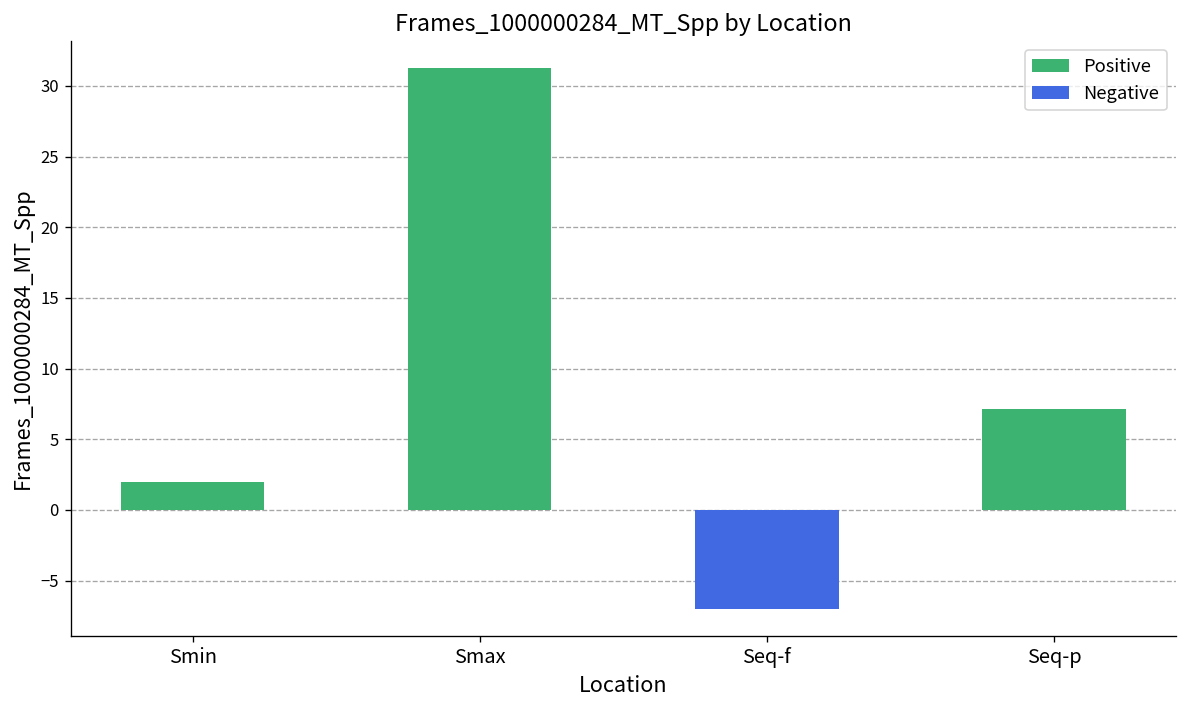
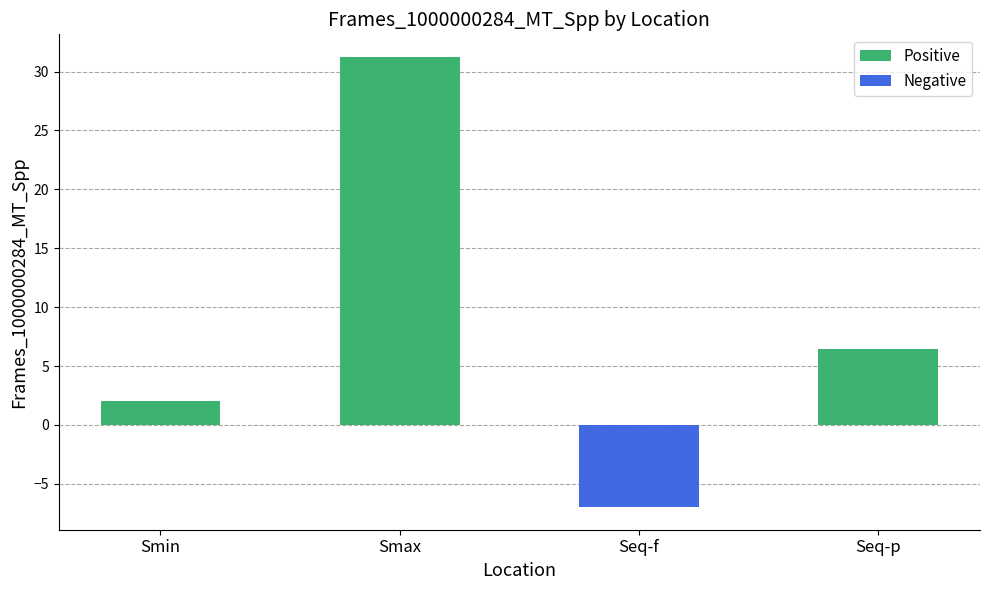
Seq-p: 7.1 -> 6.4
